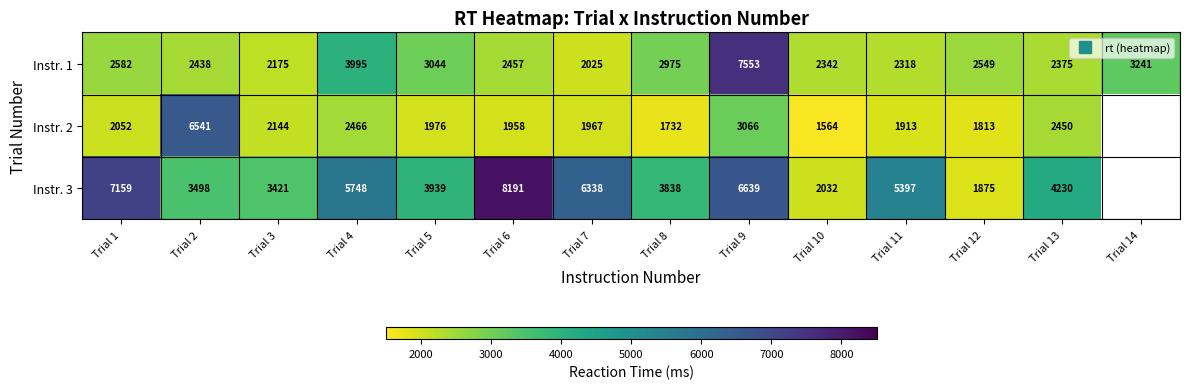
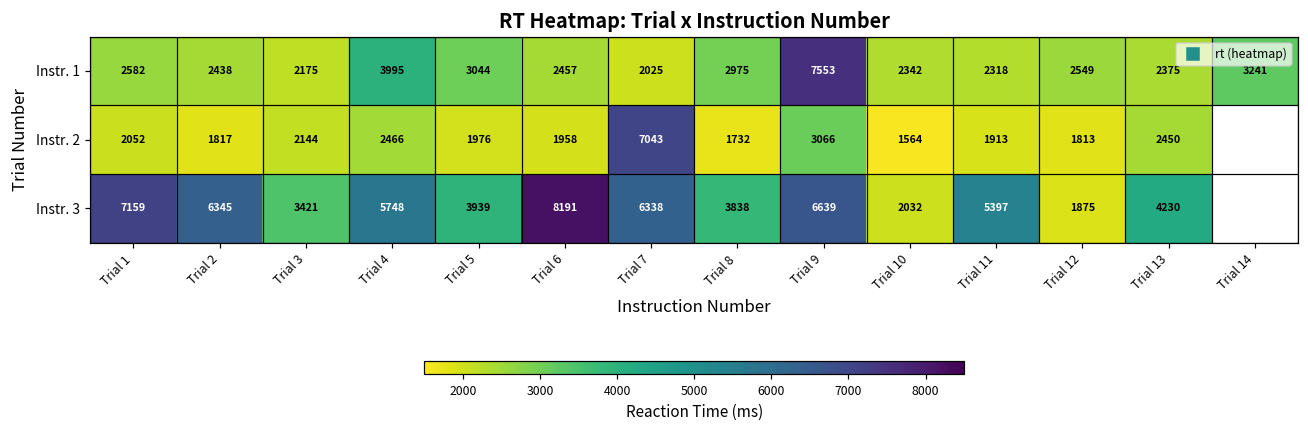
Instr. 2, Trial 2: 6541 -> 1817
Instr. 2, Trial 7: 1967 -> 7043
Instr. 3, Trial 2: 3498 -> 6345
